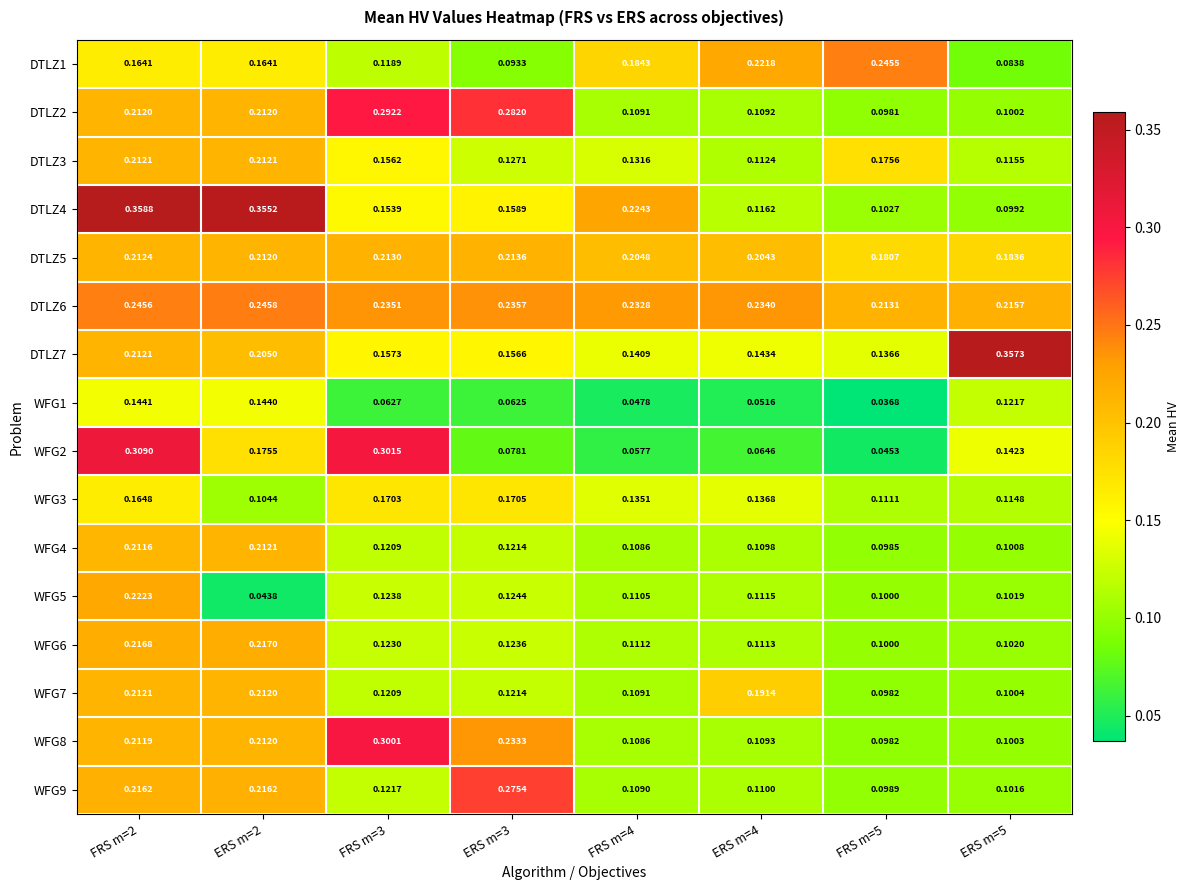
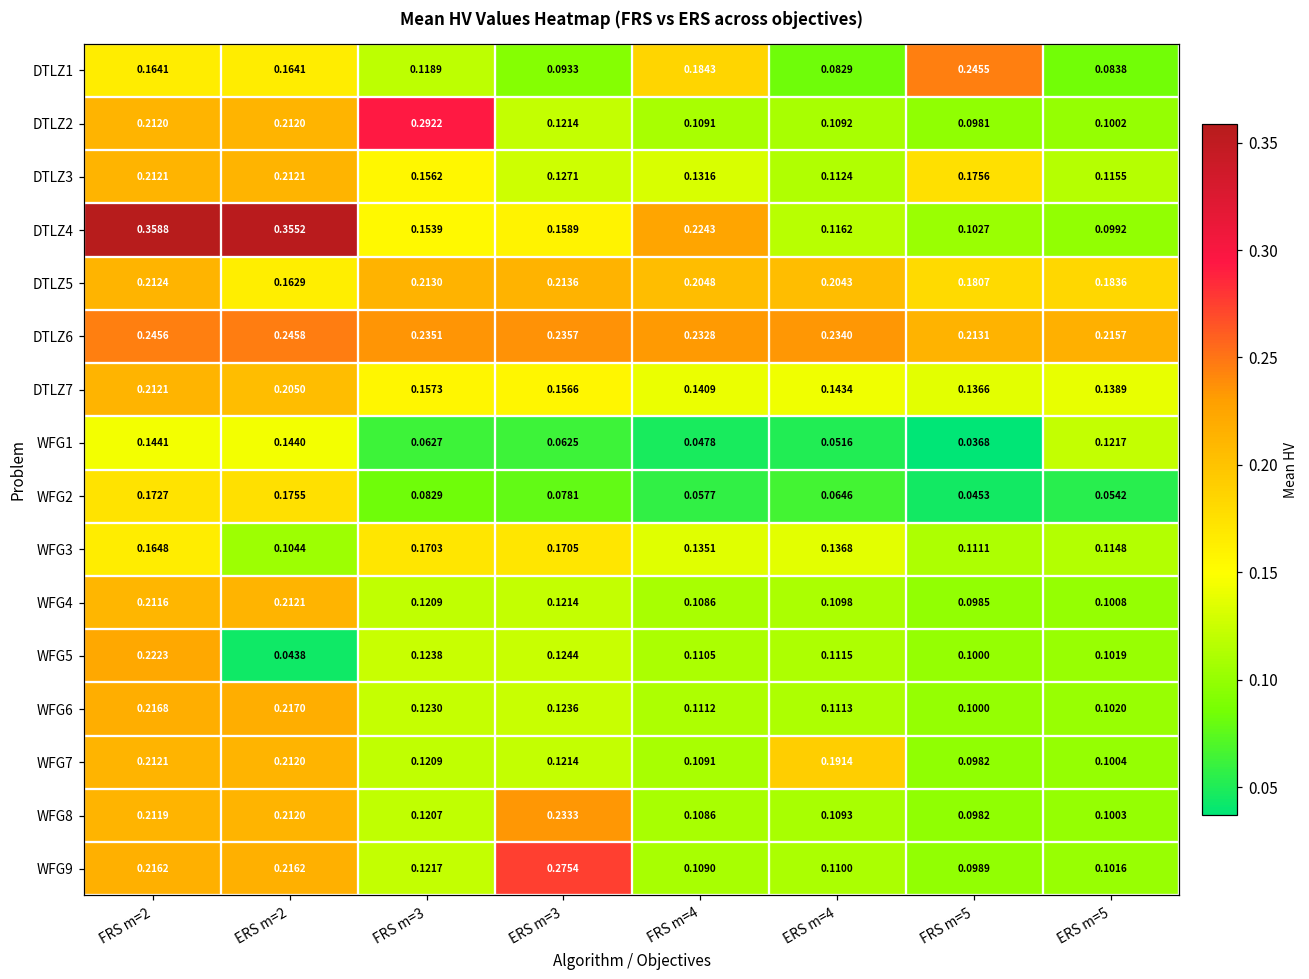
DTLZ1, ERS m=4: 0.2218 -> 0.0829
DTLZ2, ERS m=3: 0.2820 -> 0.1214
DTLZ5, ERS m=2: 0.2120 -> 0.1629
DTLZ7, ERS m=5: 0.3573 -> 0.1389
WFG2, FRS m=2: 0.3090 -> 0.1727
WFG2, FRS m=3: 0.3015 -> 0.0829
WFG2, ERS m=5: 0.1423 -> 0.0542
WFG8, FRS m=3: 0.3001 -> 0.1207
